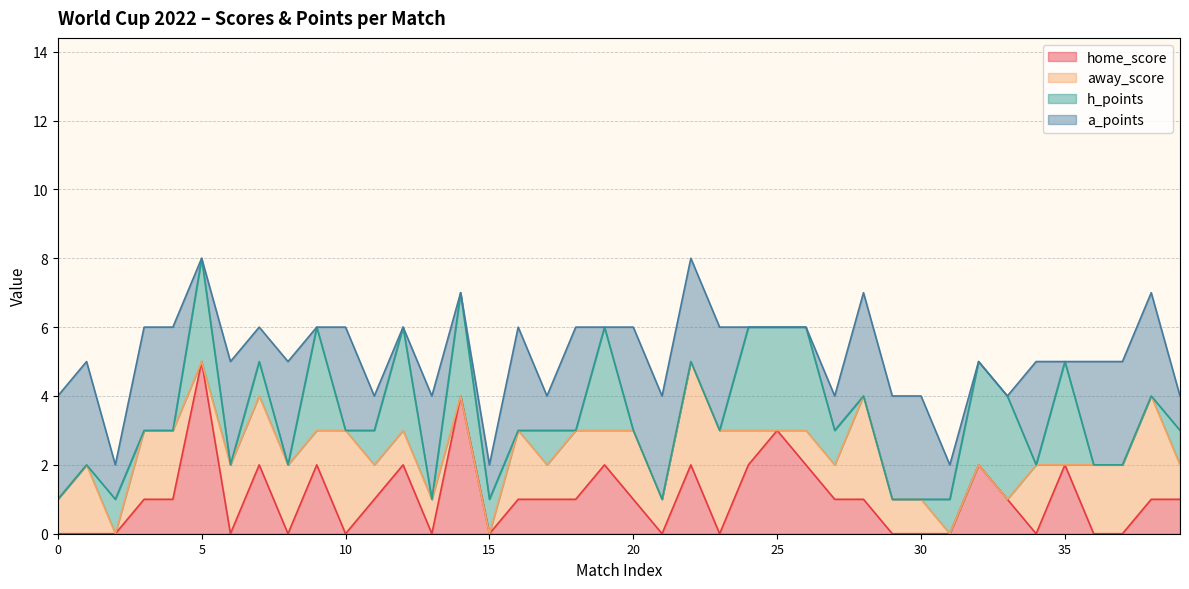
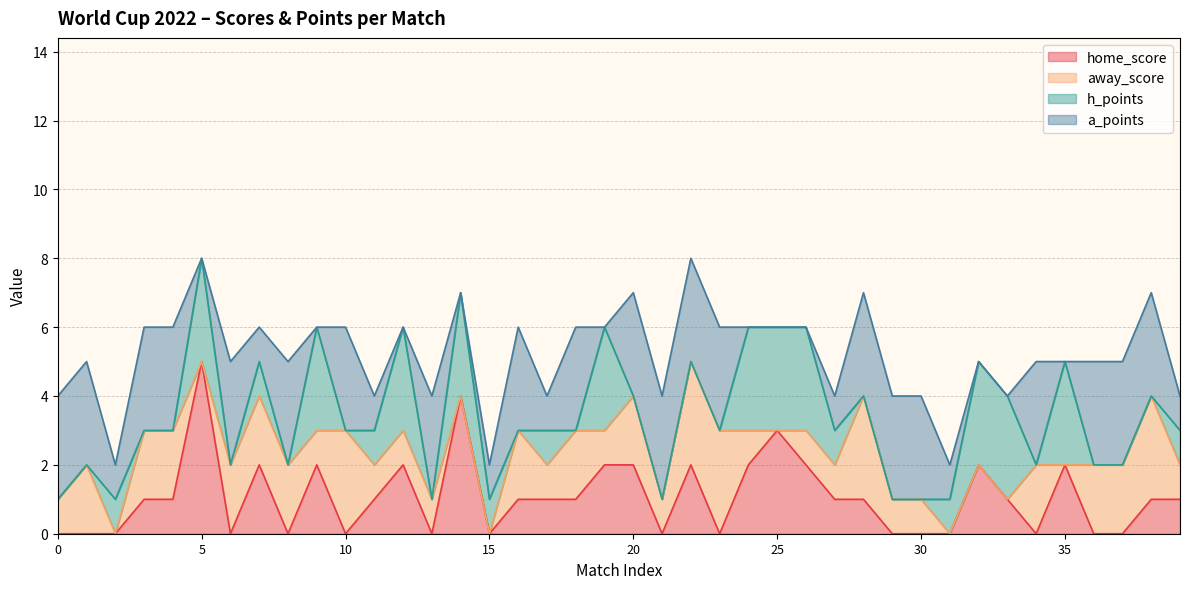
home_score, 20: 1 -> 2
